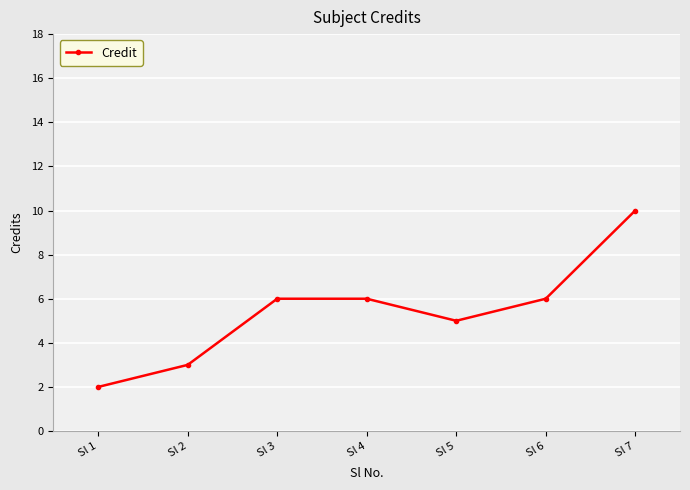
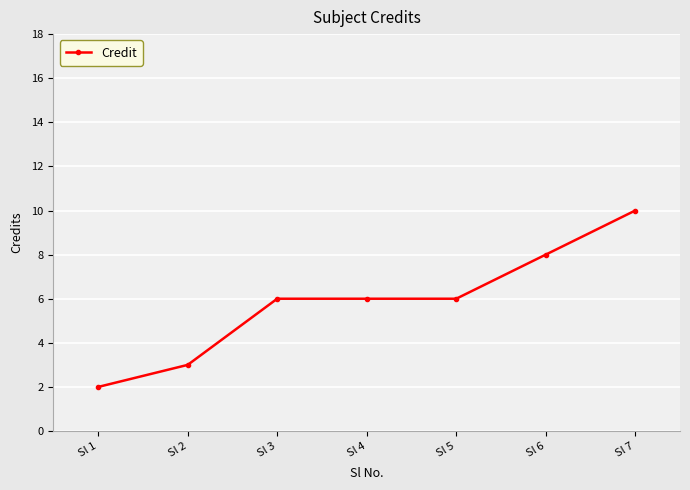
Sl 5: 5 -> 6
Sl 6: 6 -> 8
